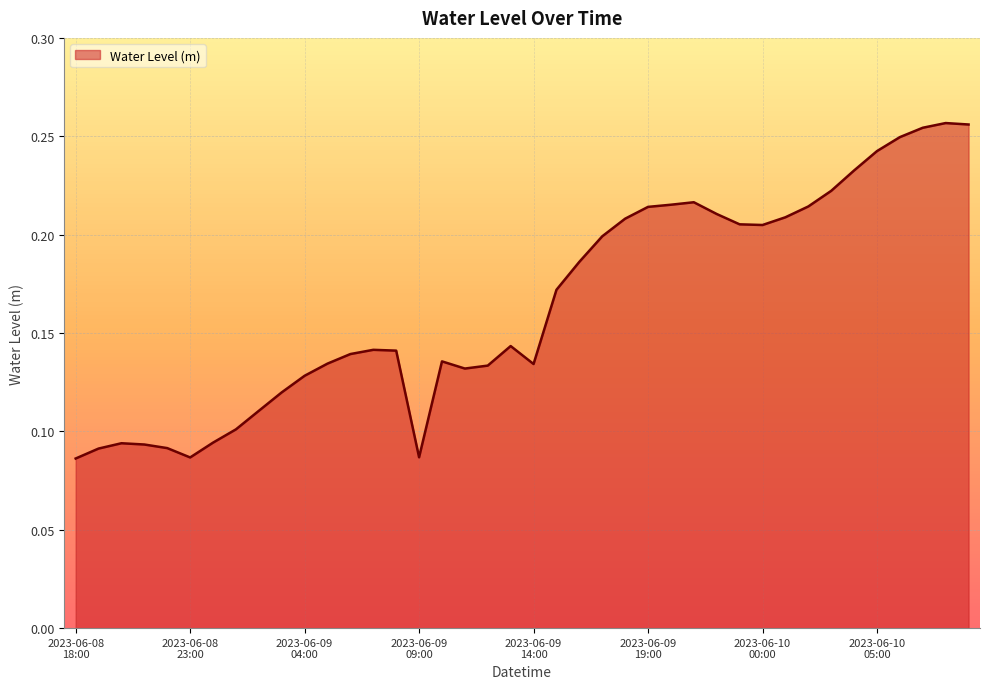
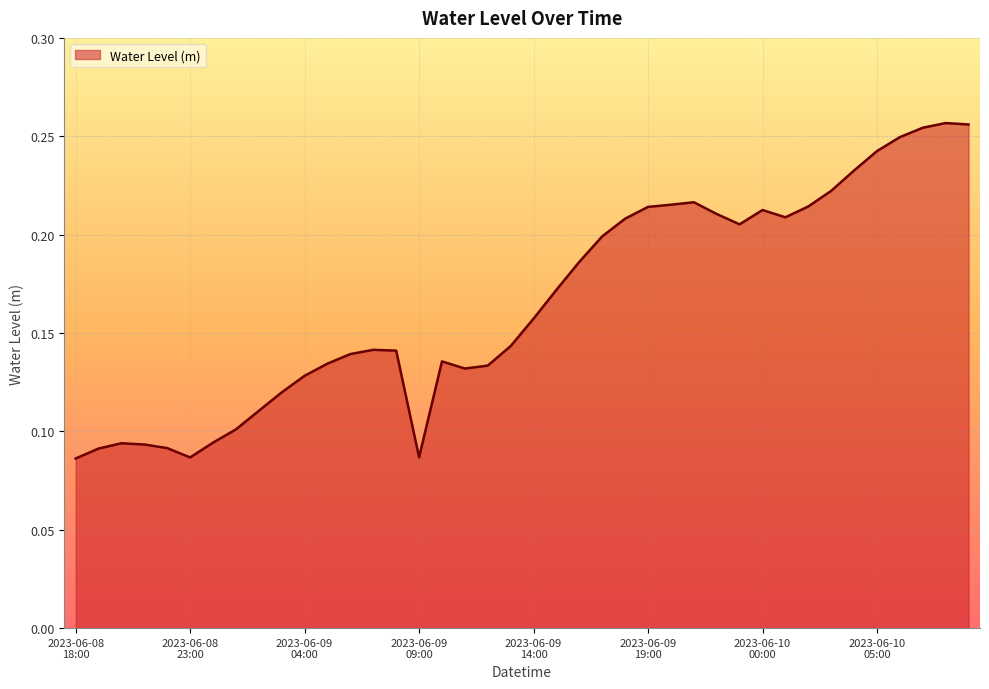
2023-06-09 14:00: 0.134 -> 0.157
2023-06-10 00:00: 0.205 -> 0.213
